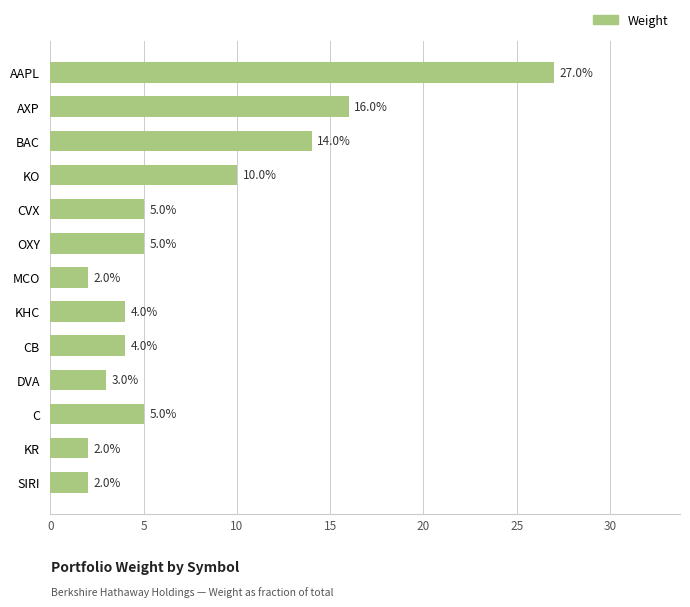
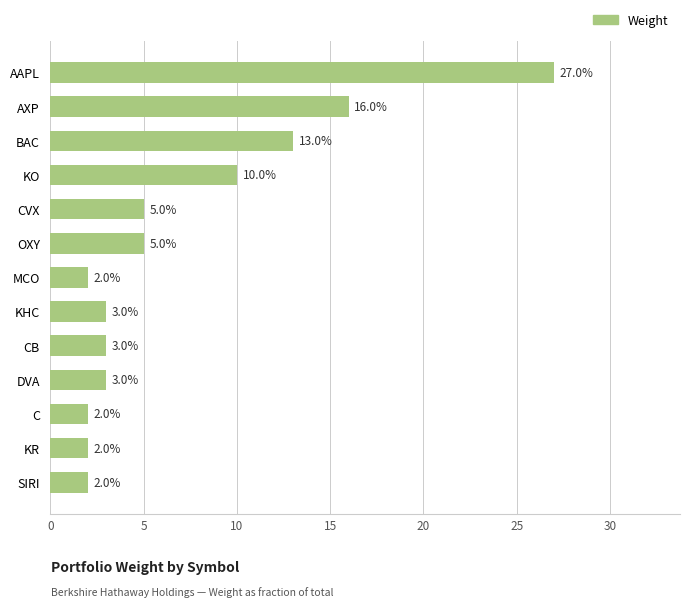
BAC: 14.0% -> 13.0%
KHC: 4.0% -> 3.0%
CB: 4.0% -> 3.0%
C: 5.0% -> 2.0%
